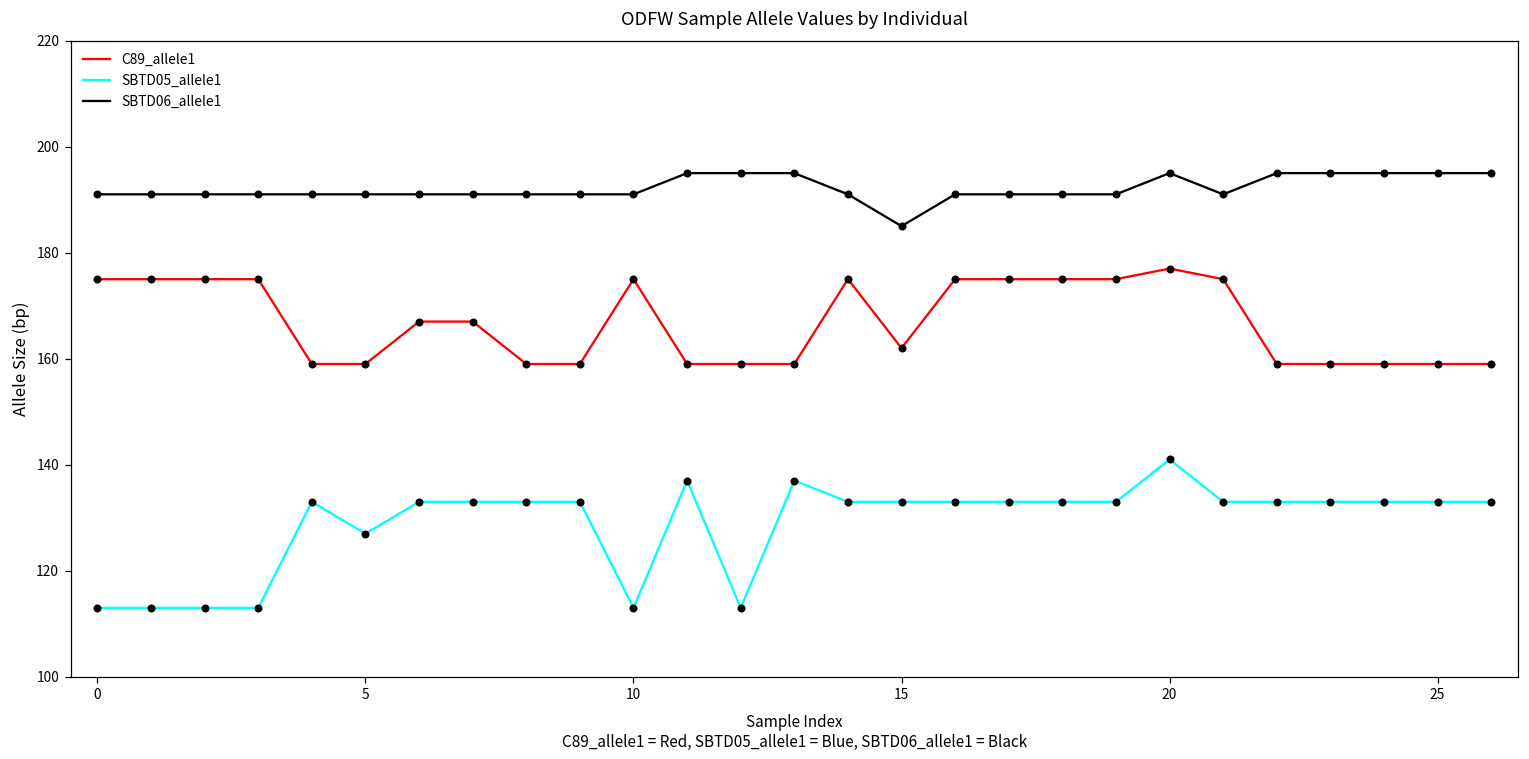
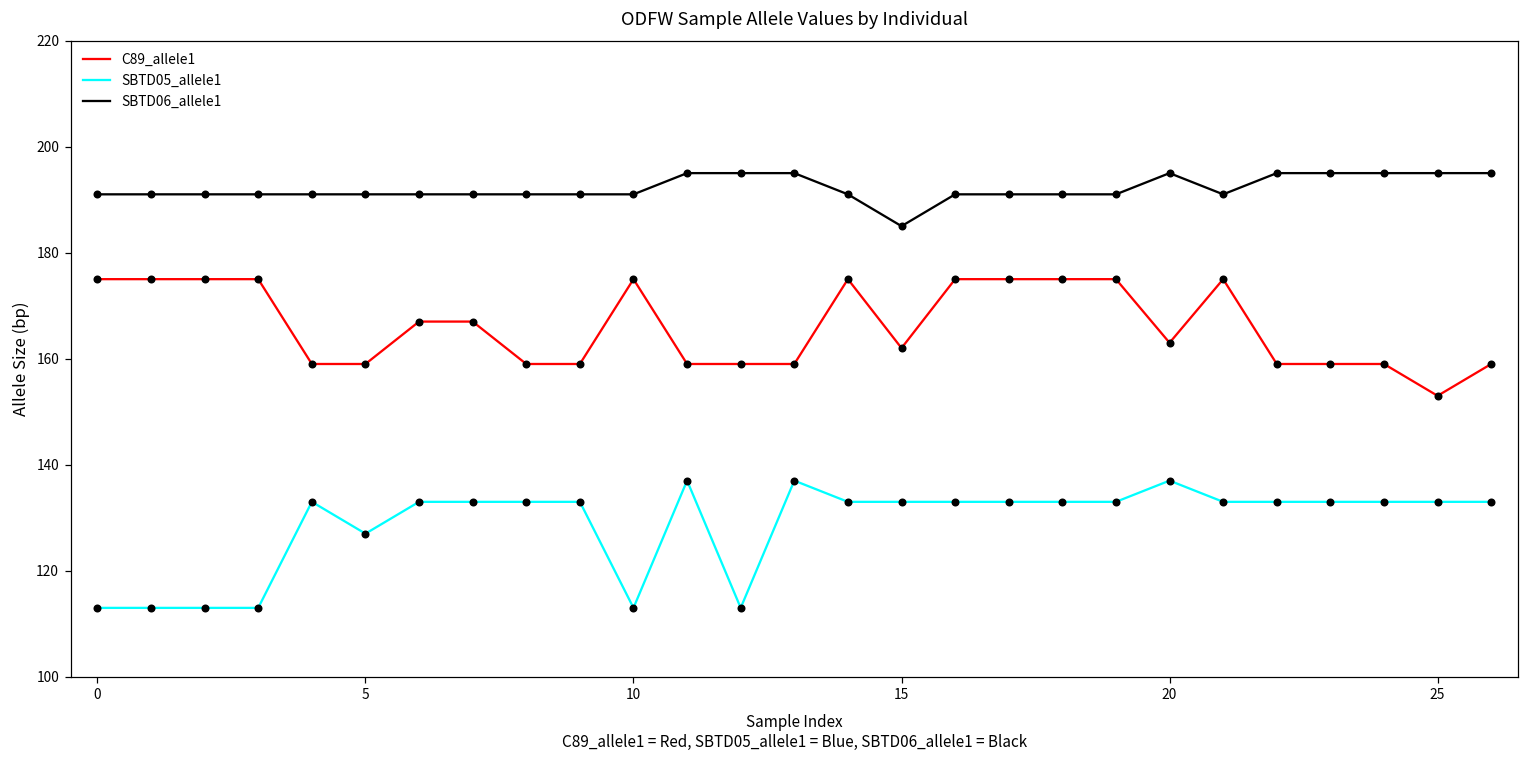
C89_allele1, 20: 177 -> 163
SBTD05_allele1, 20: 141 -> 137
C89_allele1, 25: 159 -> 153
